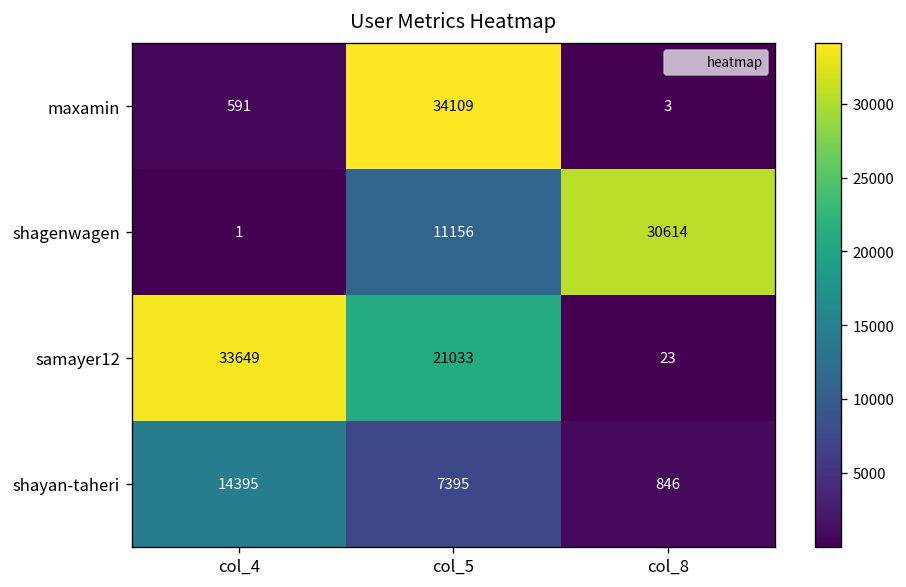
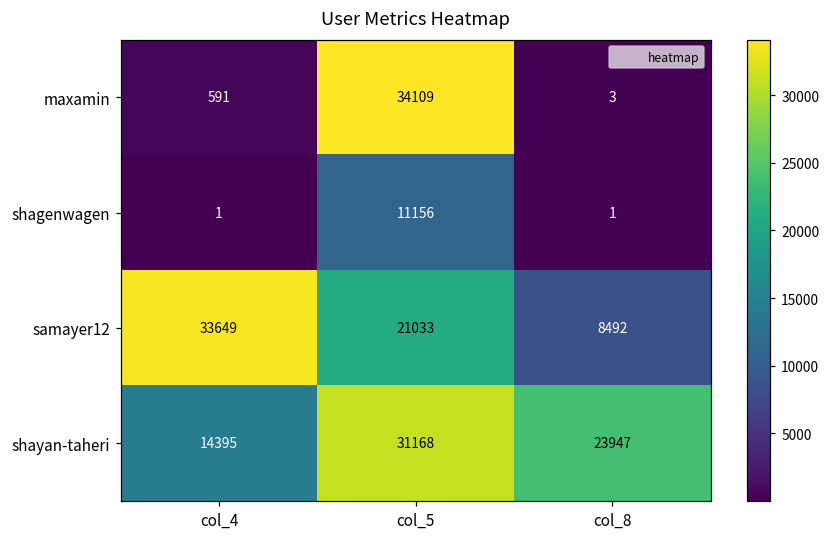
shagenwagen, col_8: 30614 -> 1
samayer12, col_8: 23 -> 8492
shayan-taheri, col_5: 7395 -> 31168
shayan-taheri, col_8: 846 -> 23947
